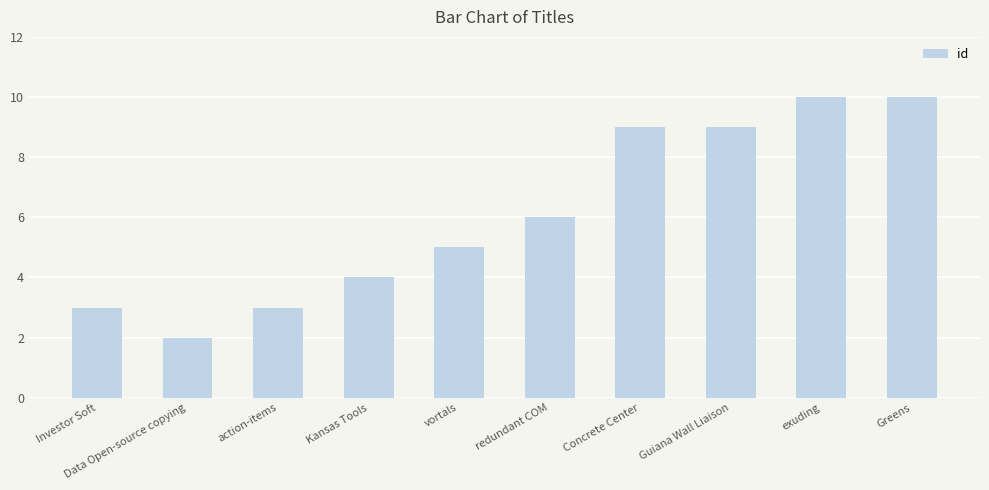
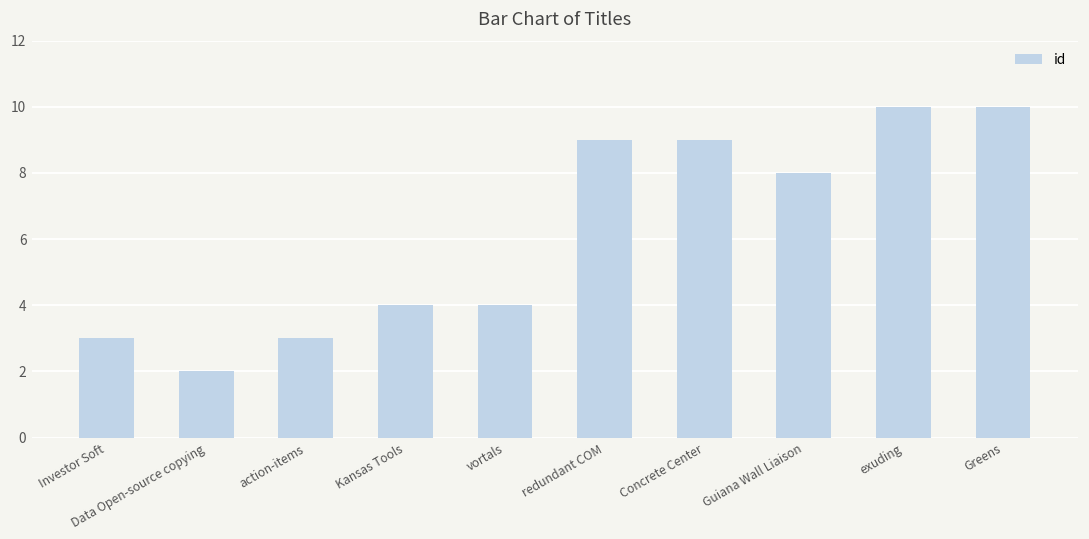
vortals: 5 -> 4
redundant COM: 6 -> 9
Guiana Wall Liaison: 9 -> 8
